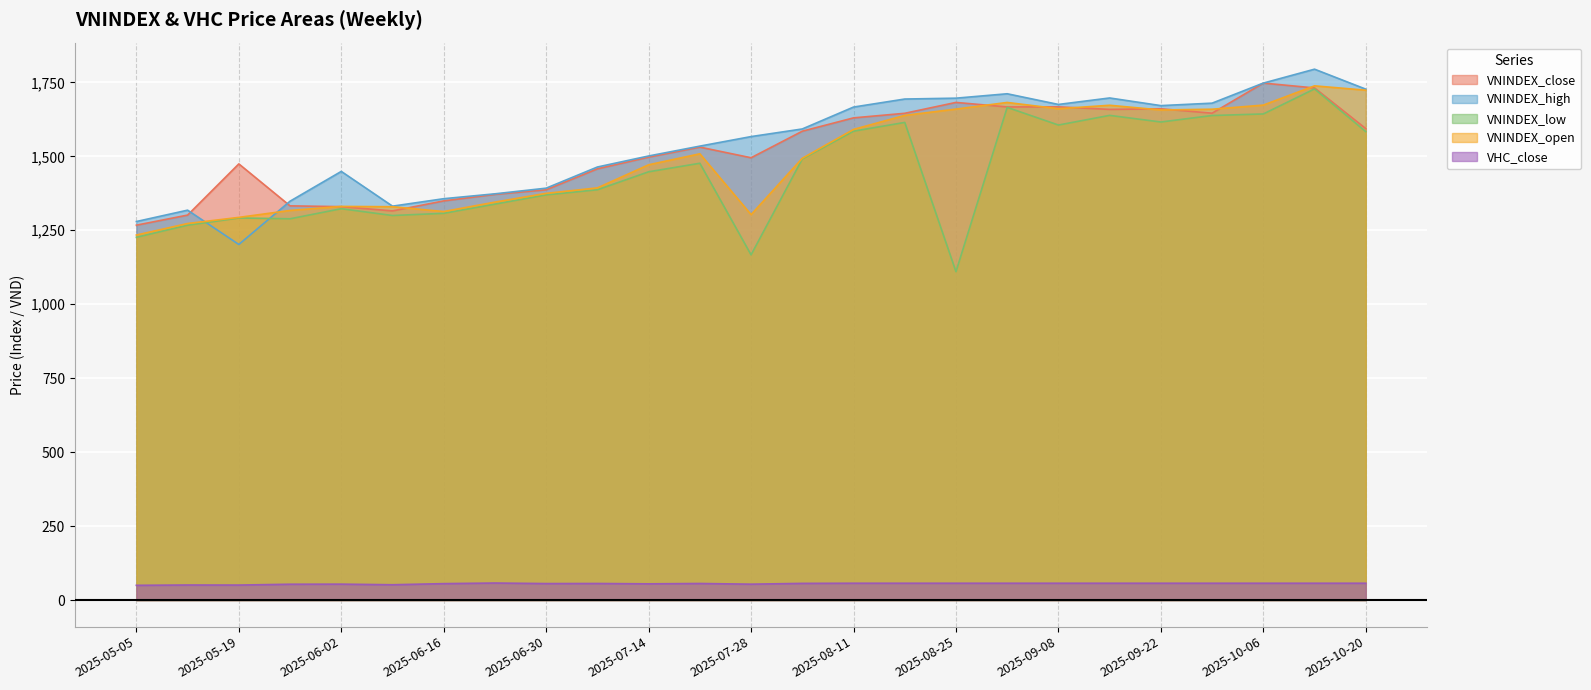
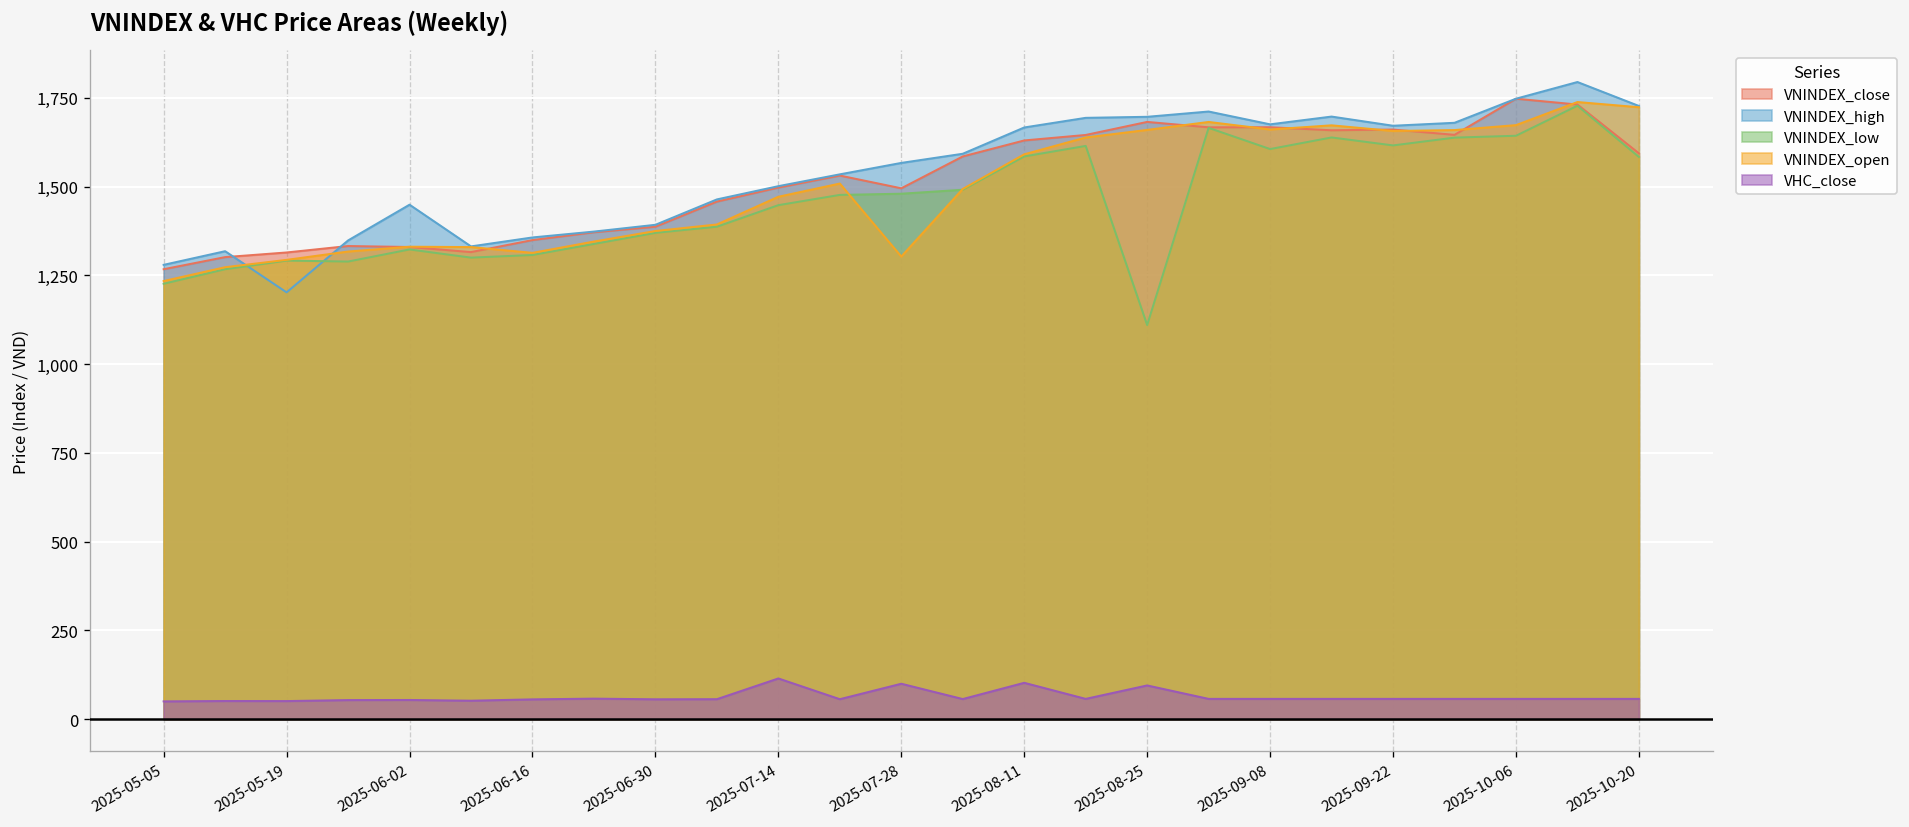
VNINDEX_close, 2025-05-19: 1,470 -> 1,310
VHC_close, 2025-07-14: 50 -> 110
VNINDEX_low, 2025-07-28: 1,170 -> 1,480
VHC_close, 2025-07-28: 50 -> 100
VHC_close, 2025-08-11: 60 -> 100
VHC_close, 2025-08-25: 60 -> 90
